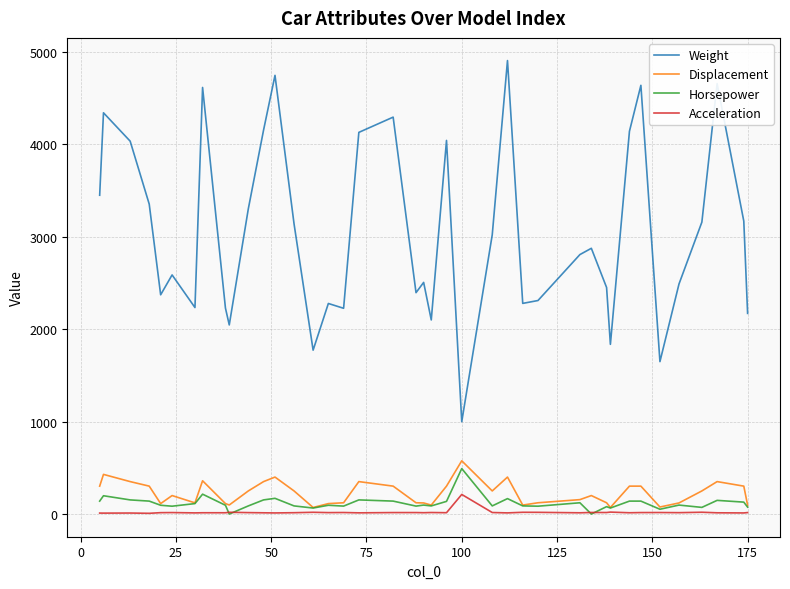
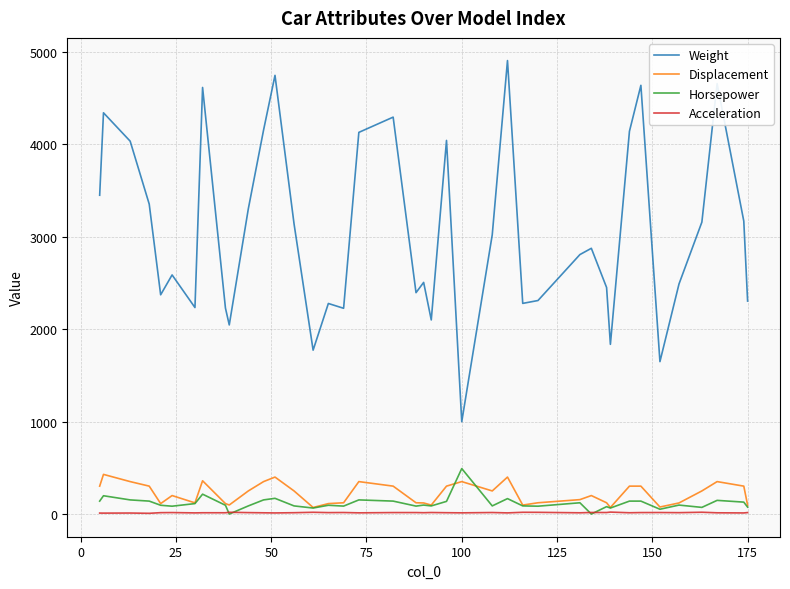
Displacement, 100: 600 -> 400
Acceleration, 100: 200 -> 0
Weight, 175: 2200 -> 2300
